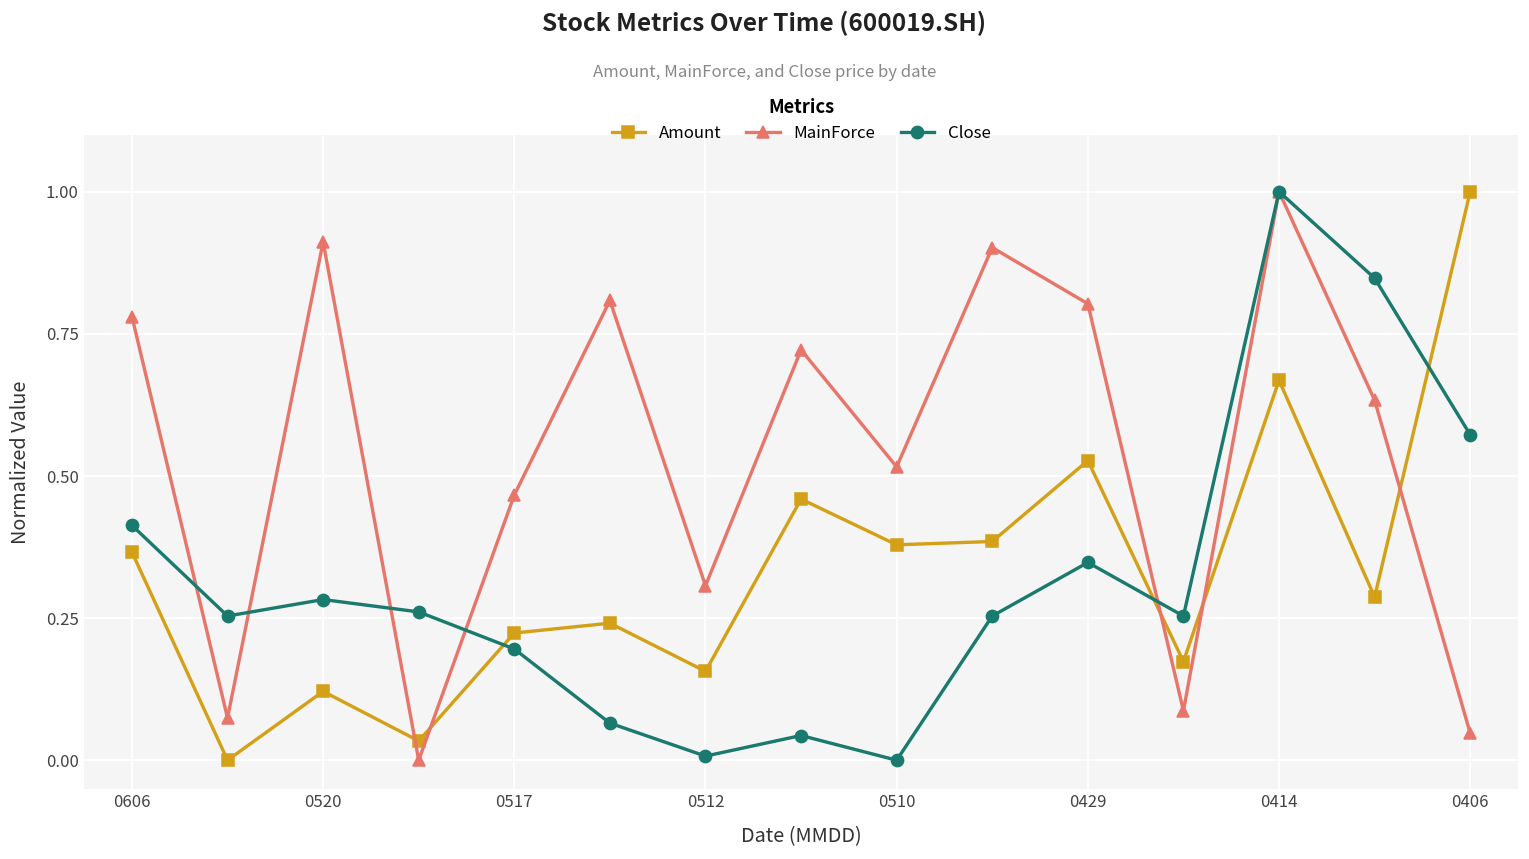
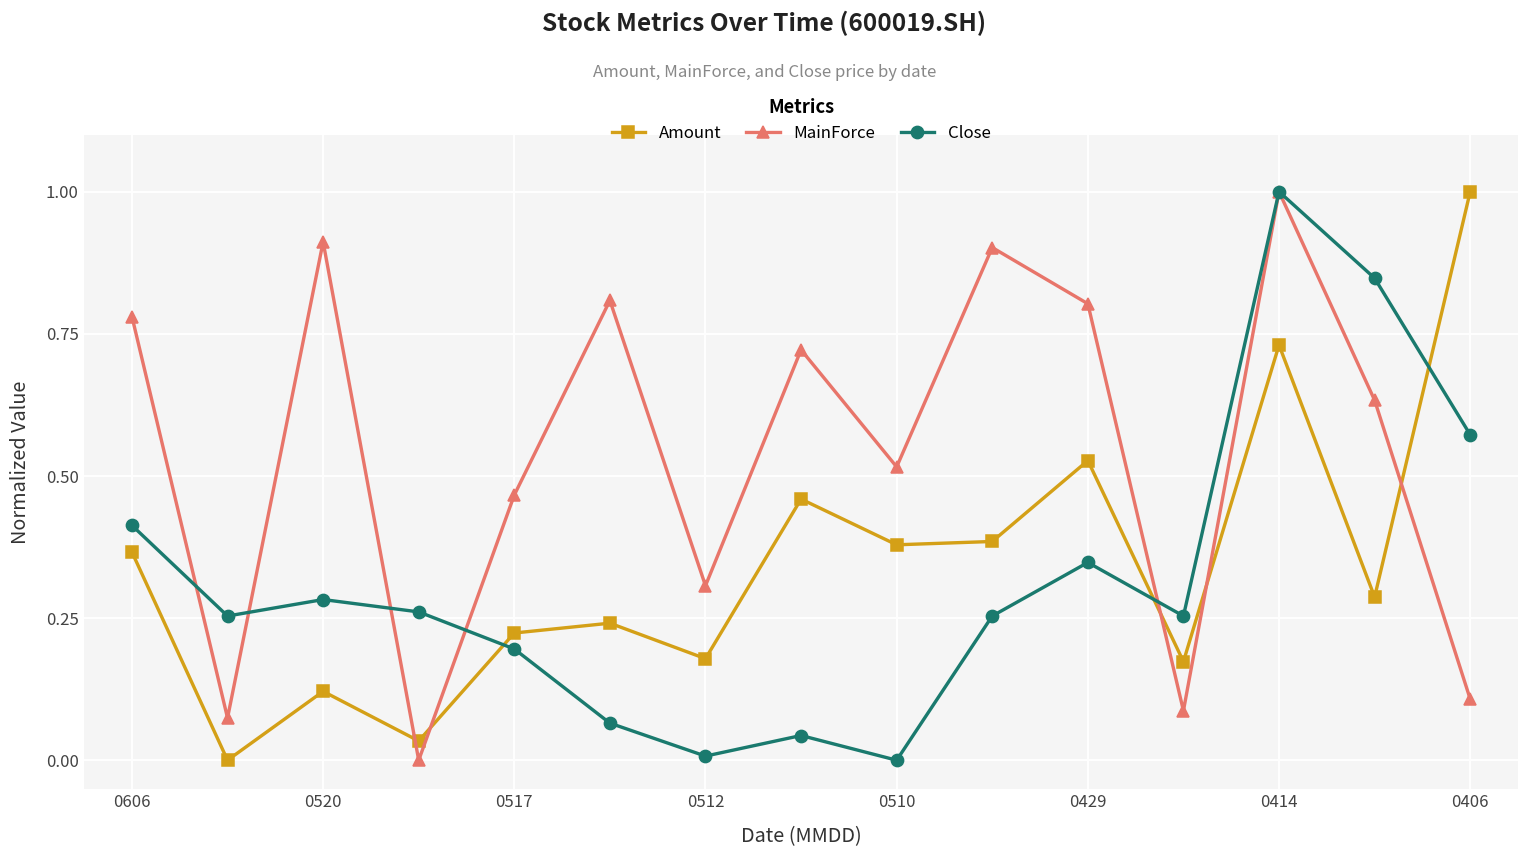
Amount, 0512: 0.16 -> 0.18
Amount, 0414: 0.67 -> 0.73
MainForce, 0406: 0.05 -> 0.11
